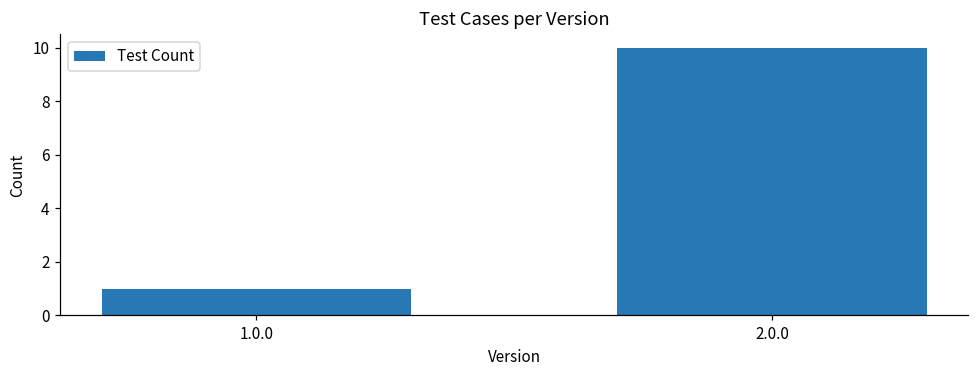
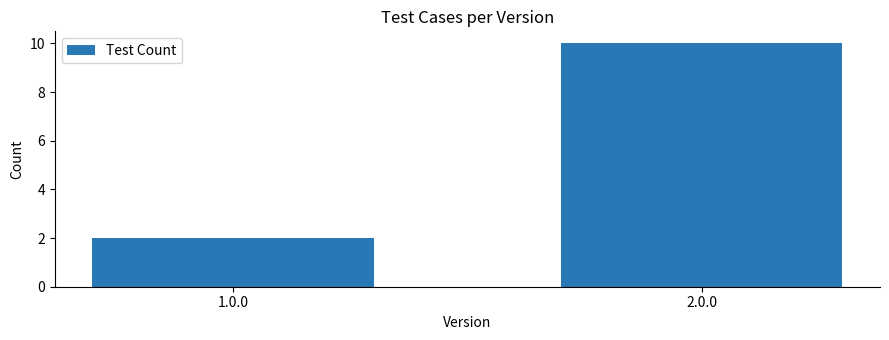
1.0.0: 1 -> 2
